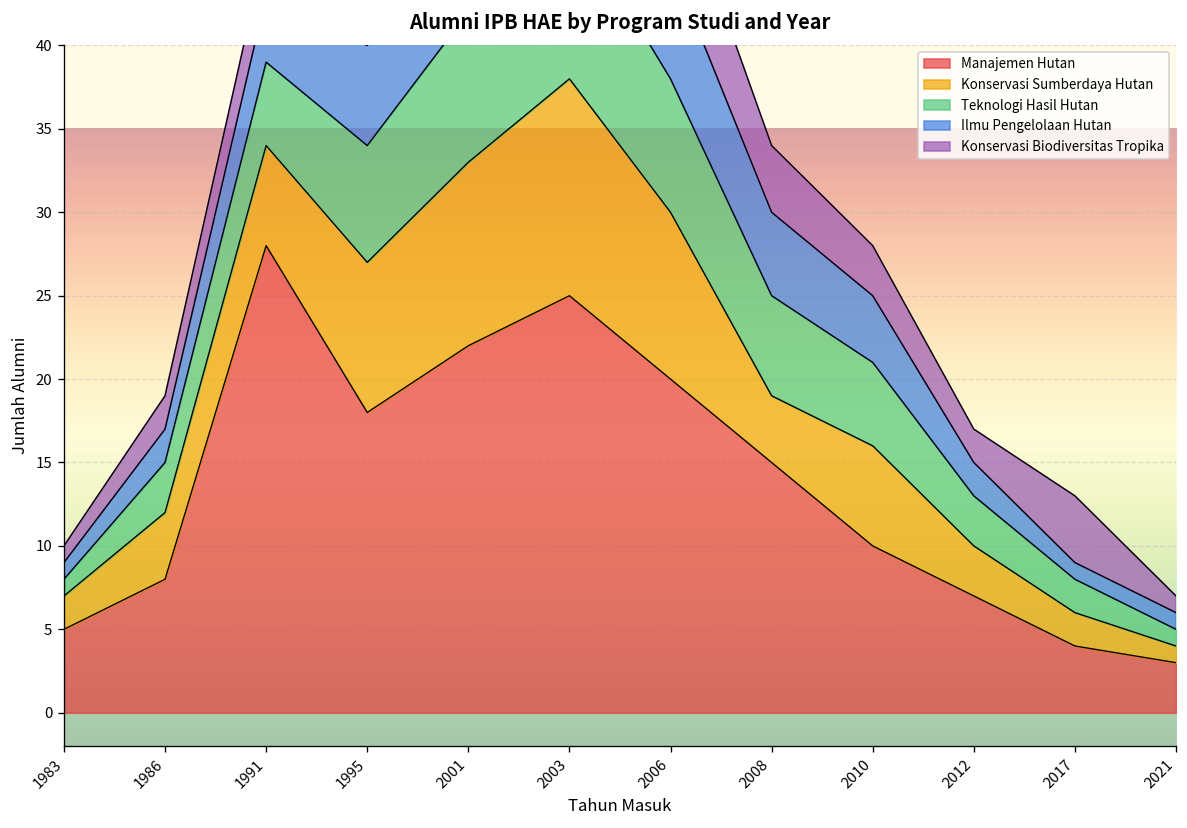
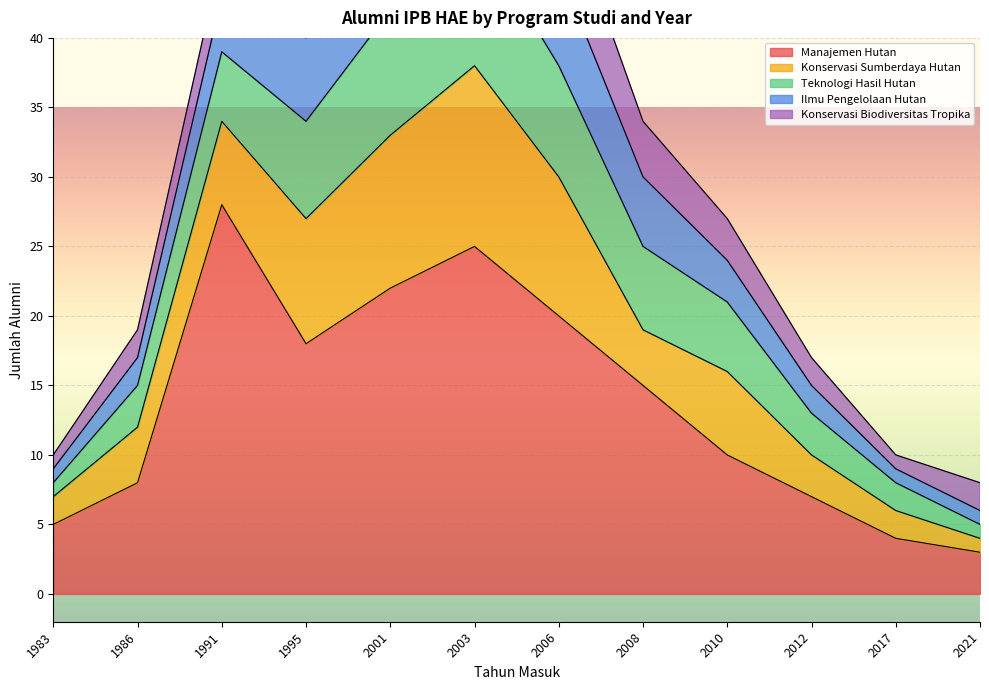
Ilmu Pengelolaan Hutan, 2010: 4 -> 3
Konservasi Biodiversitas Tropika, 2017: 4 -> 1
Konservasi Biodiversitas Tropika, 2021: 1 -> 2
